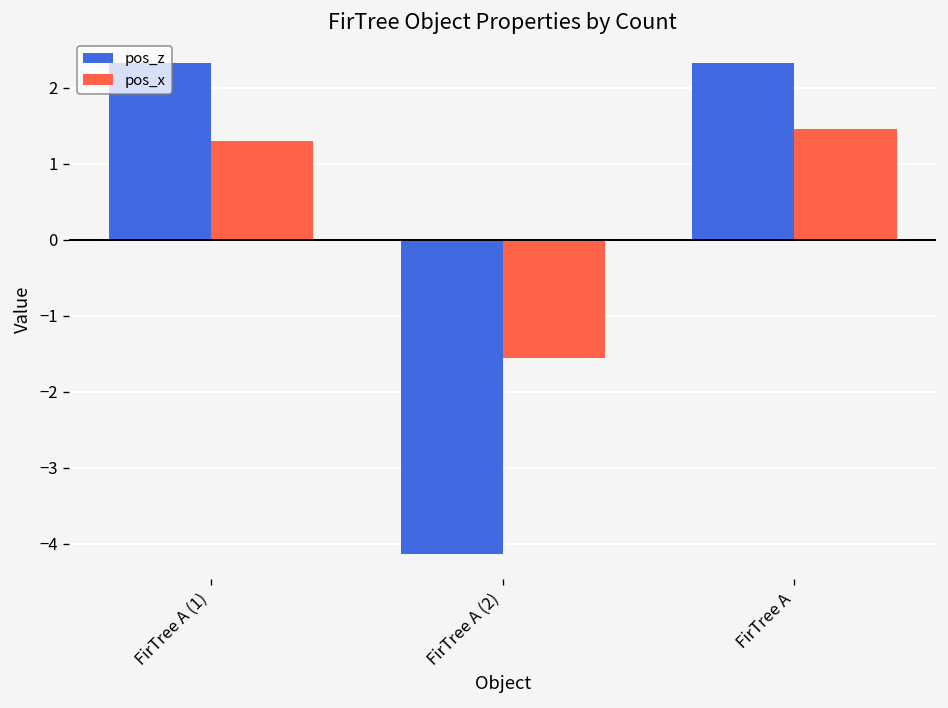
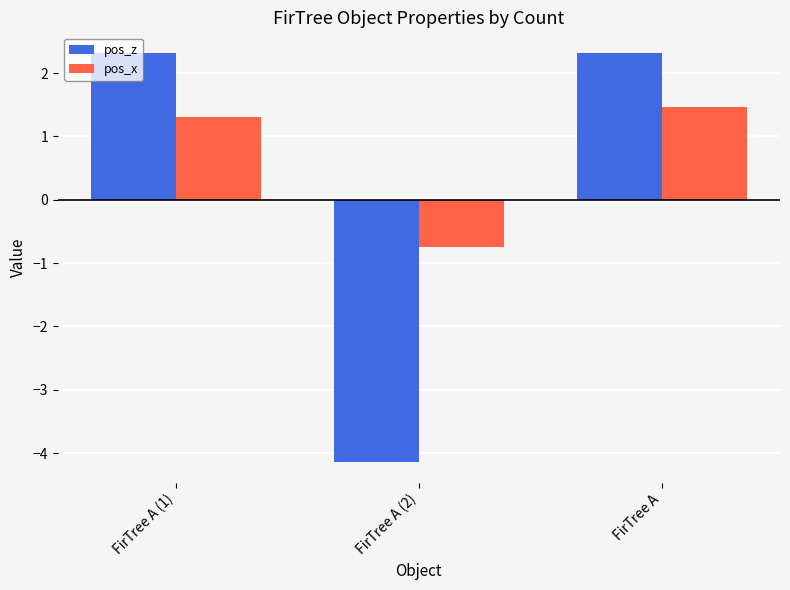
pos_x, FirTree A (2): -1.6 -> -0.8
